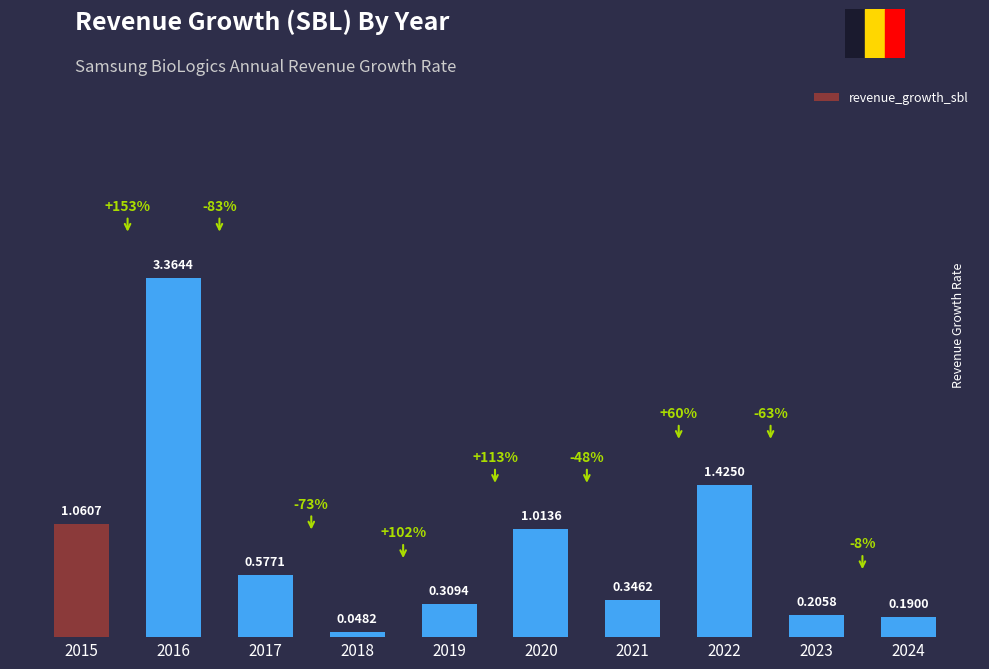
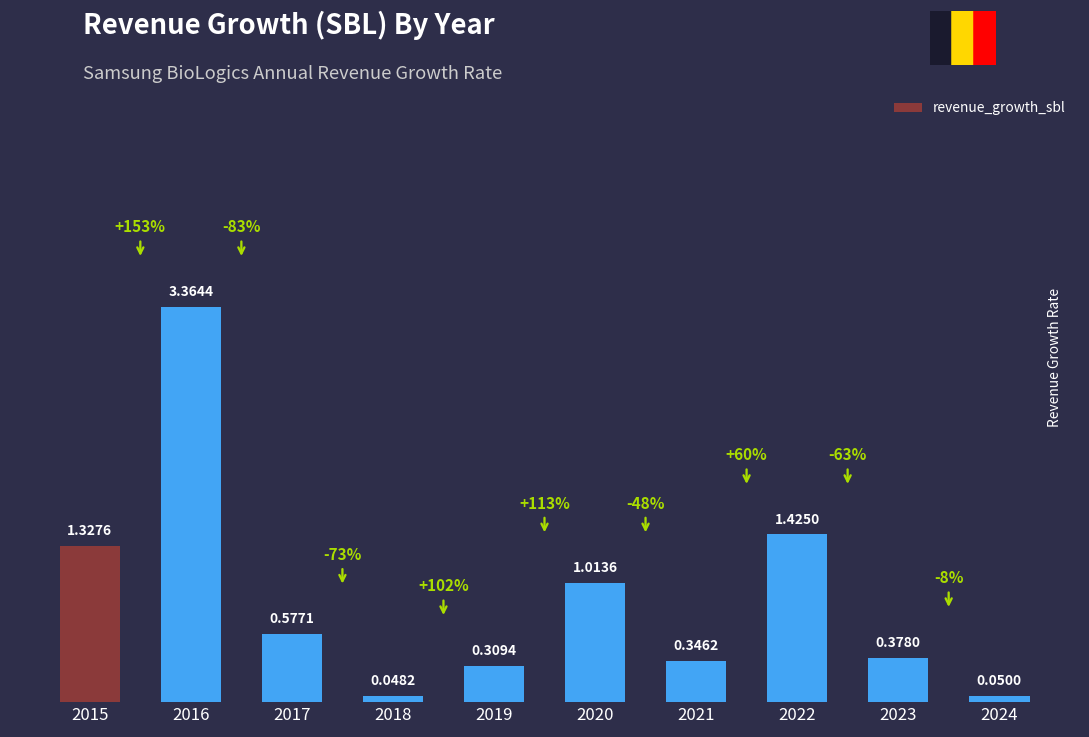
2015: 1.0607 -> 1.3276
2023: 0.2058 -> 0.3780
2024: 0.1900 -> 0.0500
